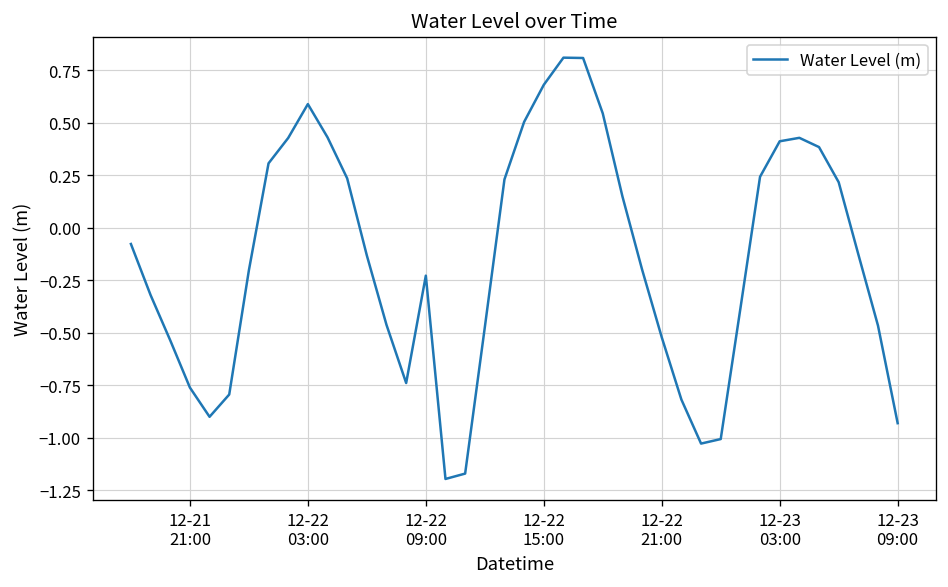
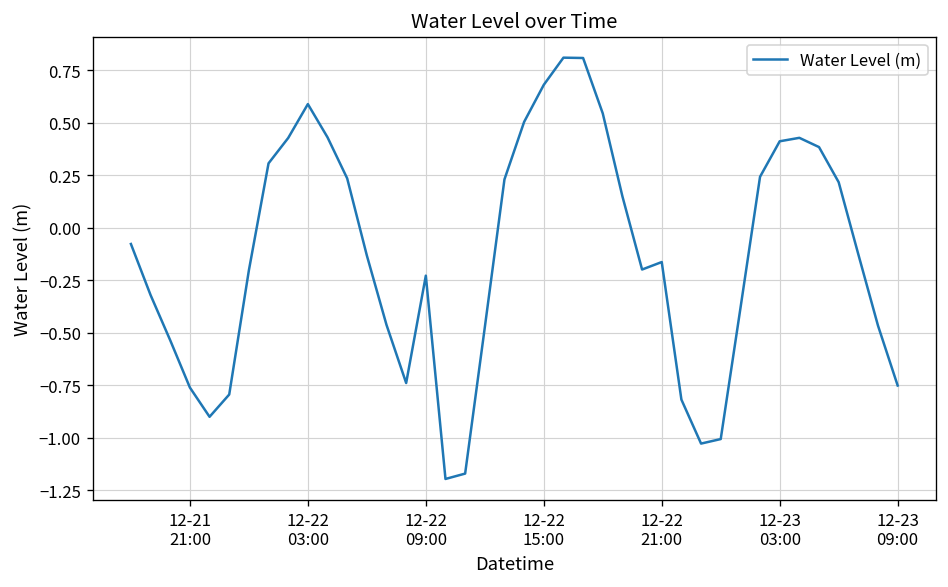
12-22 21:00: -0.52 -> -0.16
12-23 09:00: -0.93 -> -0.75
